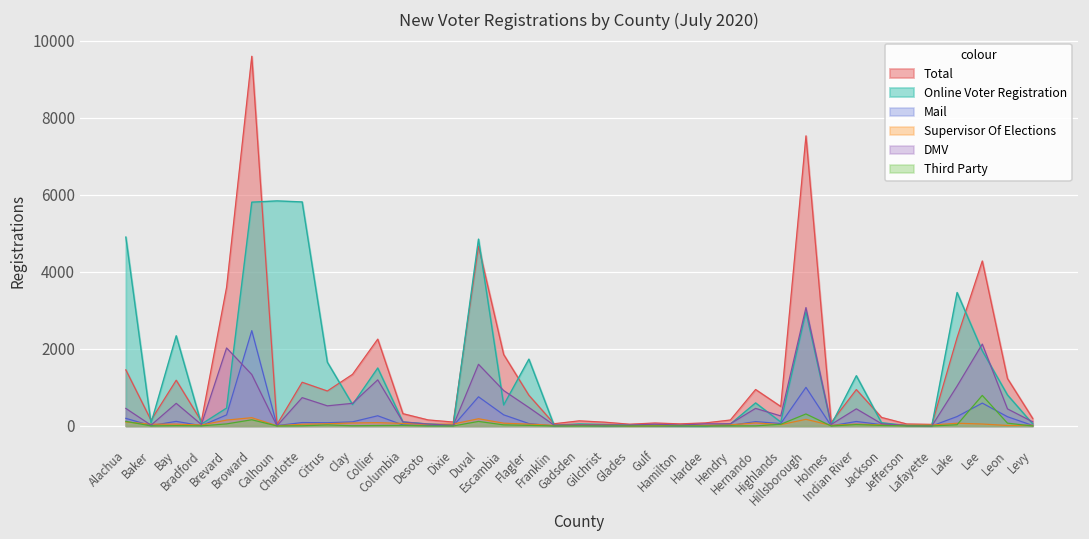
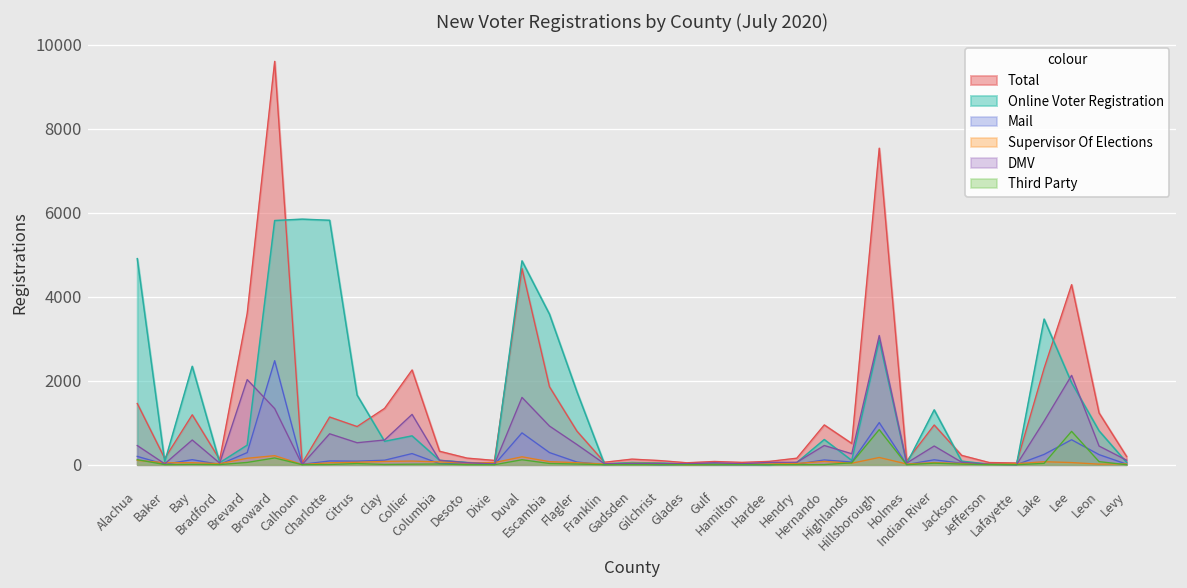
Online Voter Registration, Collier: 1500 -> 700
Online Voter Registration, Escambia: 500 -> 3600
Third Party, Hillsborough: 300 -> 800
